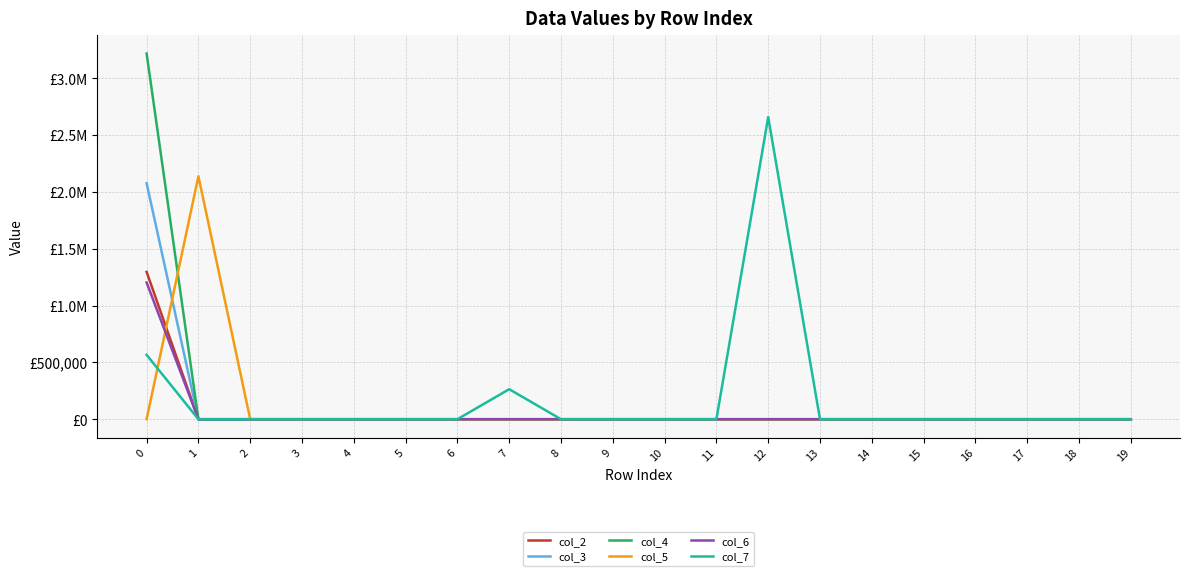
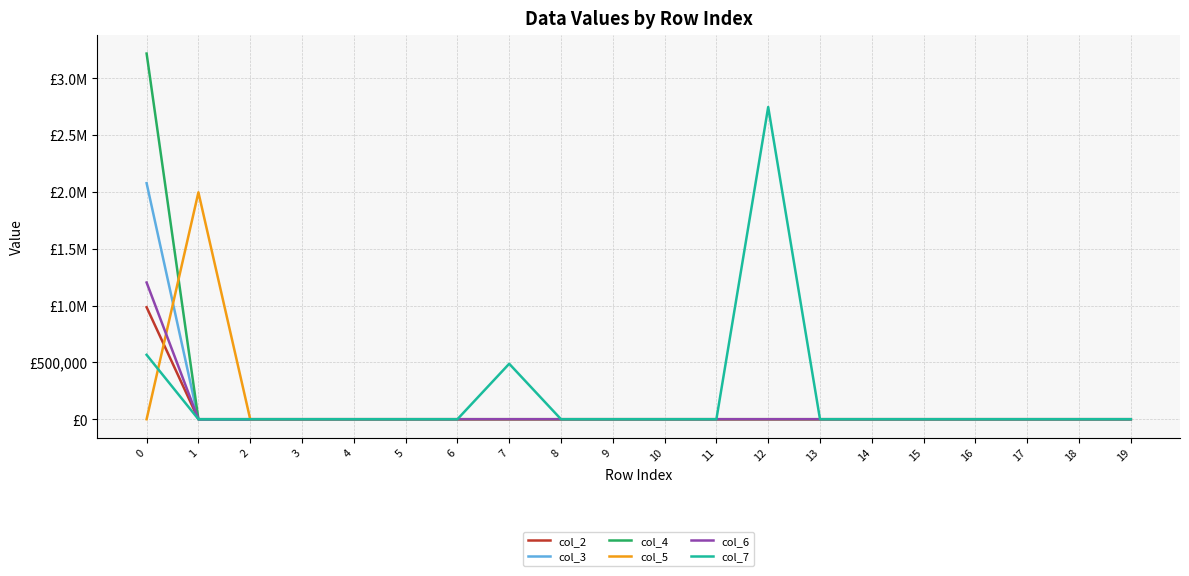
col_2, 0: £1,300,000 -> £980,000
col_5, 1: £2,140,000 -> £2,000,000
col_7, 7: £260,000 -> £490,000
col_7, 12: £2,660,000 -> £2,750,000
